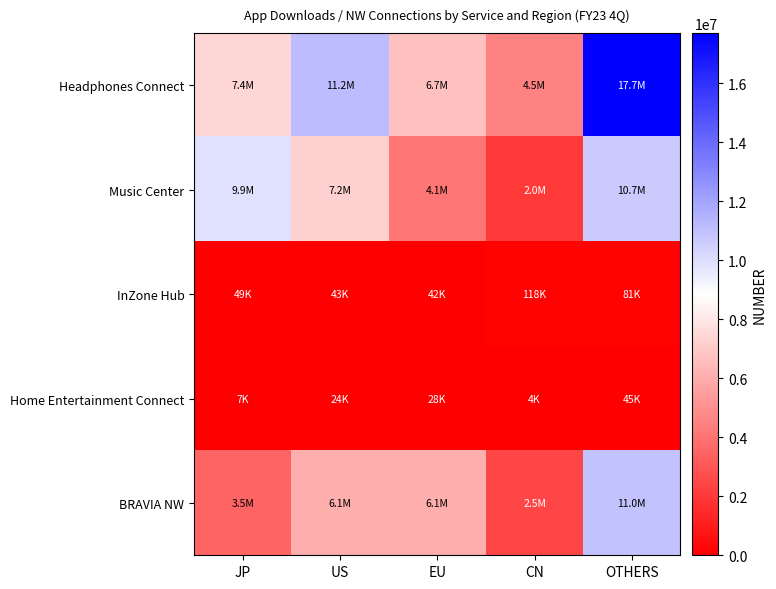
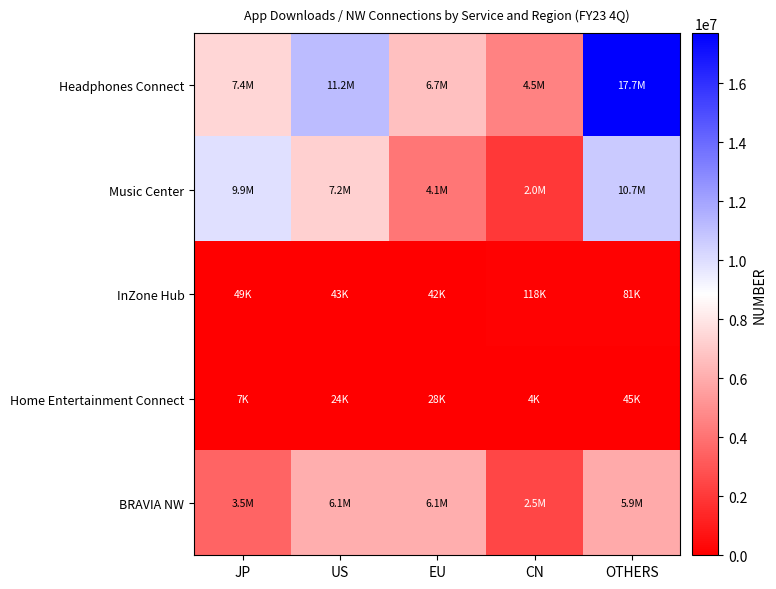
BRAVIA NW, OTHERS: 11.0M -> 5.9M
